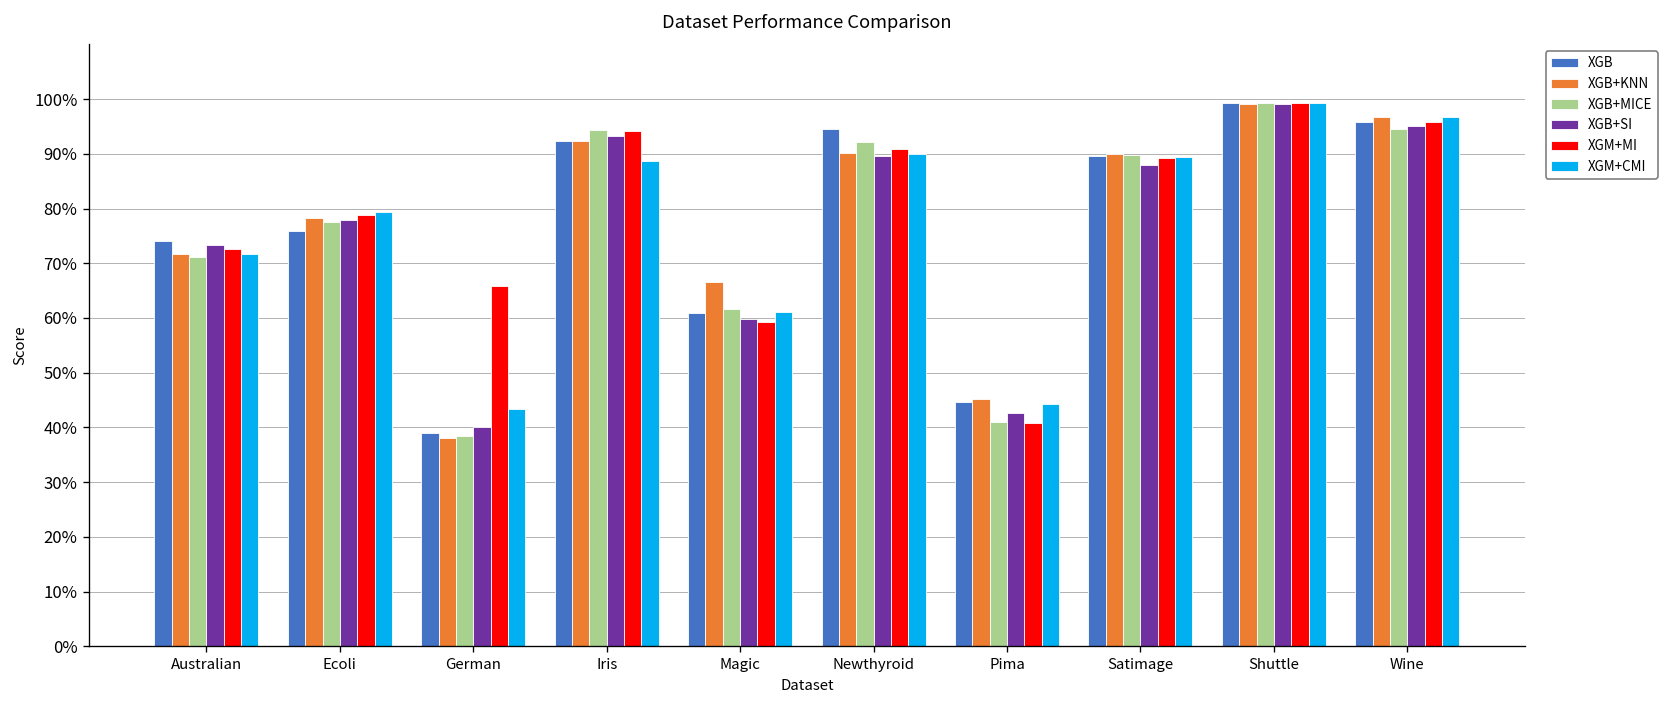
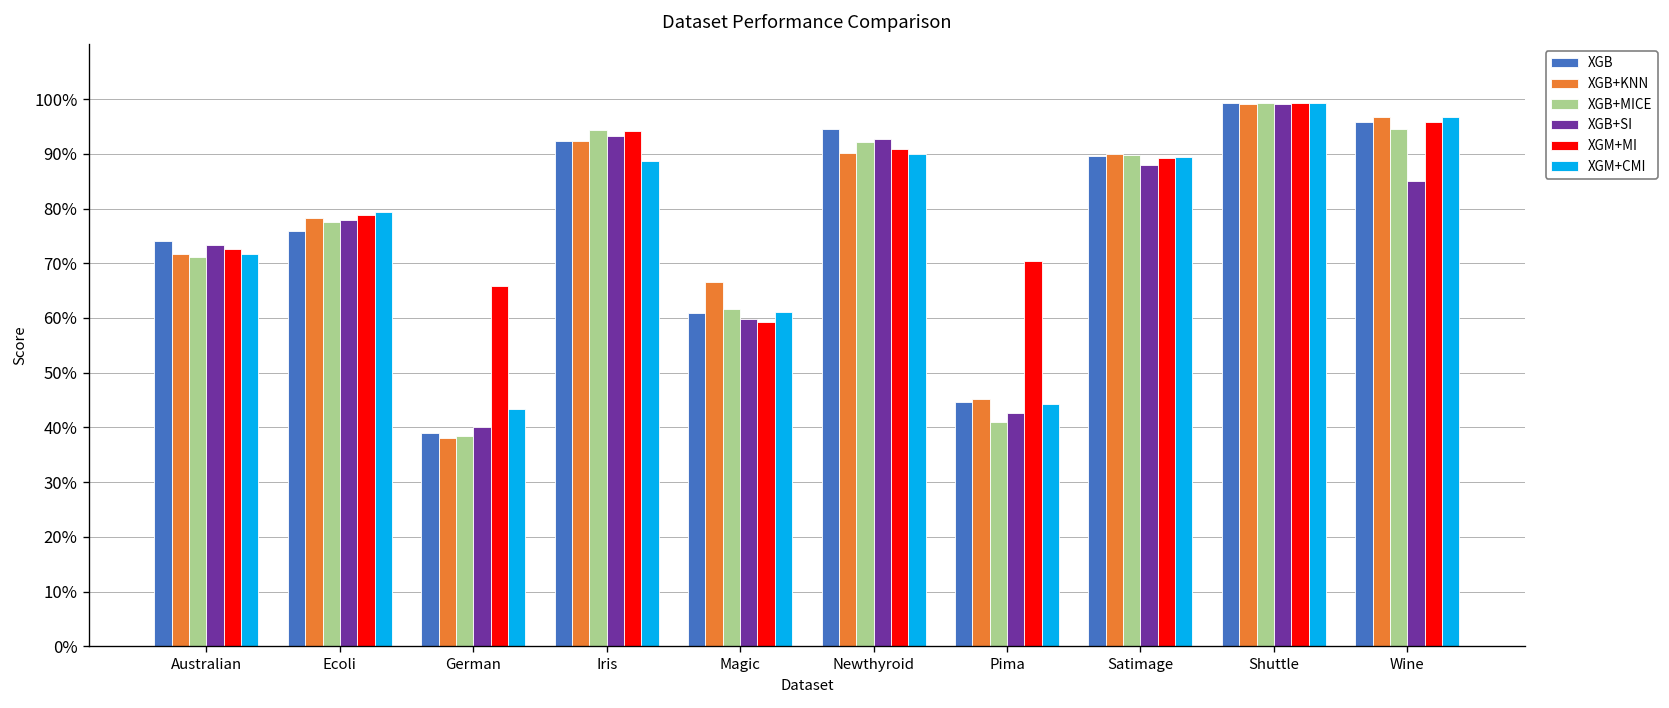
XGB+SI, Newthyroid: 90% -> 93%
XGM+MI, Pima: 41% -> 70%
XGB+SI, Wine: 95% -> 85%
